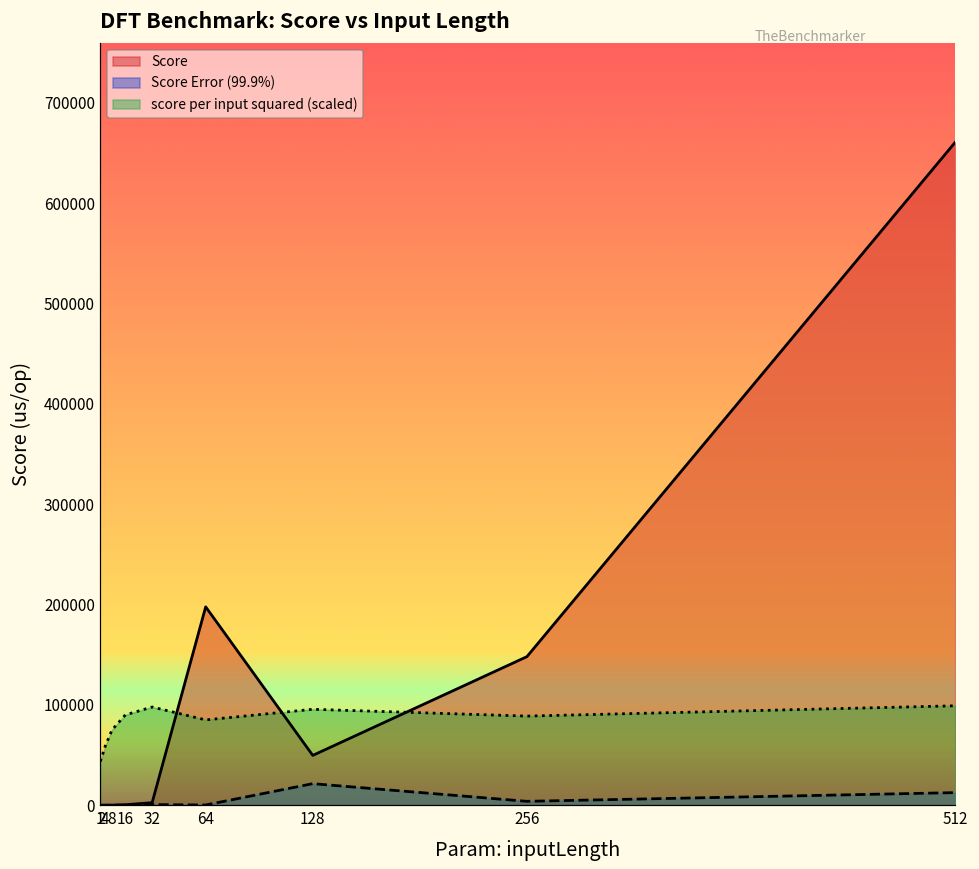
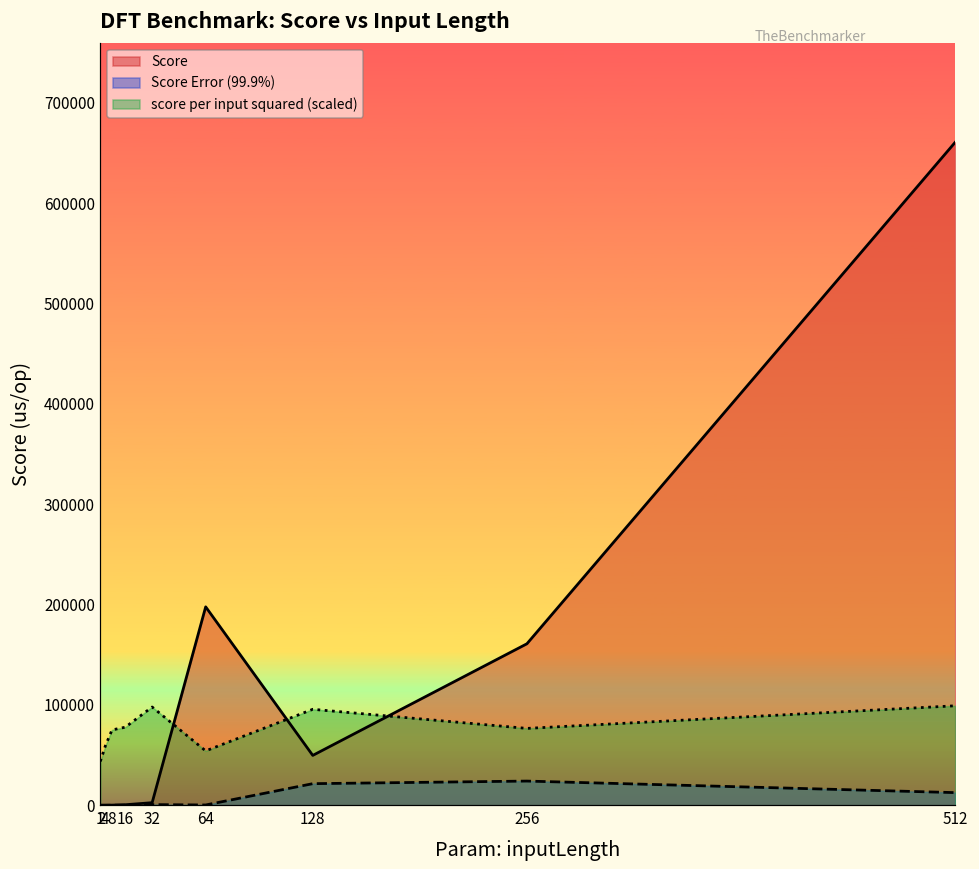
score per input squared (scaled), 16: 90000 -> 80000
score per input squared (scaled), 64: 90000 -> 50000
Score, 256: 150000 -> 160000
Score Error (99.9%), 256: 0 -> 20000
score per input squared (scaled), 256: 90000 -> 80000
